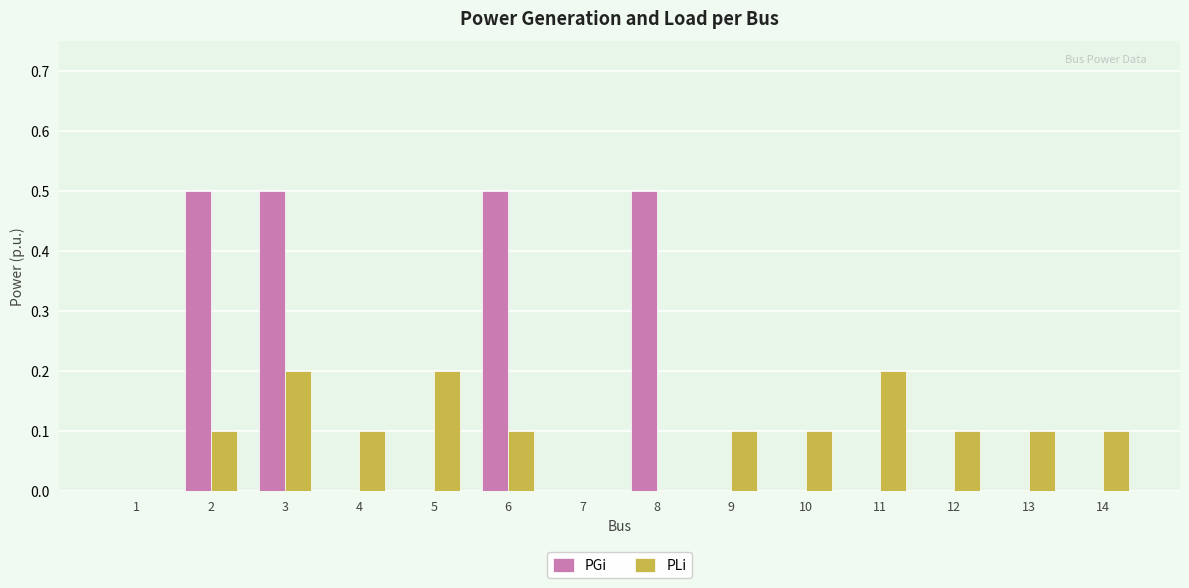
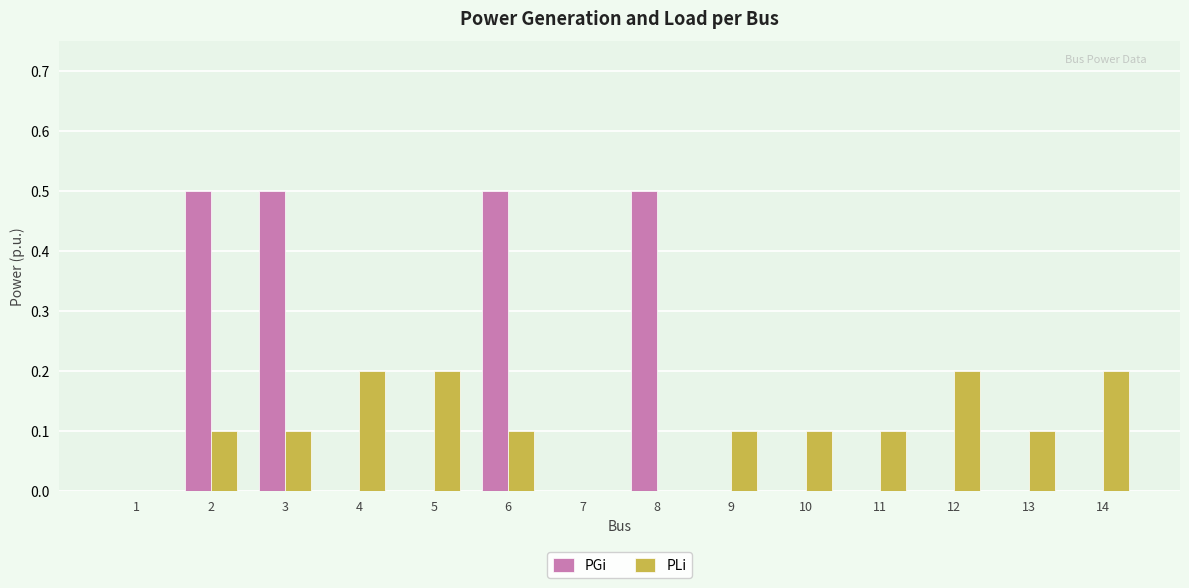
PLi, 3: 0.2 -> 0.1
PLi, 4: 0.1 -> 0.2
PLi, 11: 0.2 -> 0.1
PLi, 12: 0.1 -> 0.2
PLi, 14: 0.1 -> 0.2
